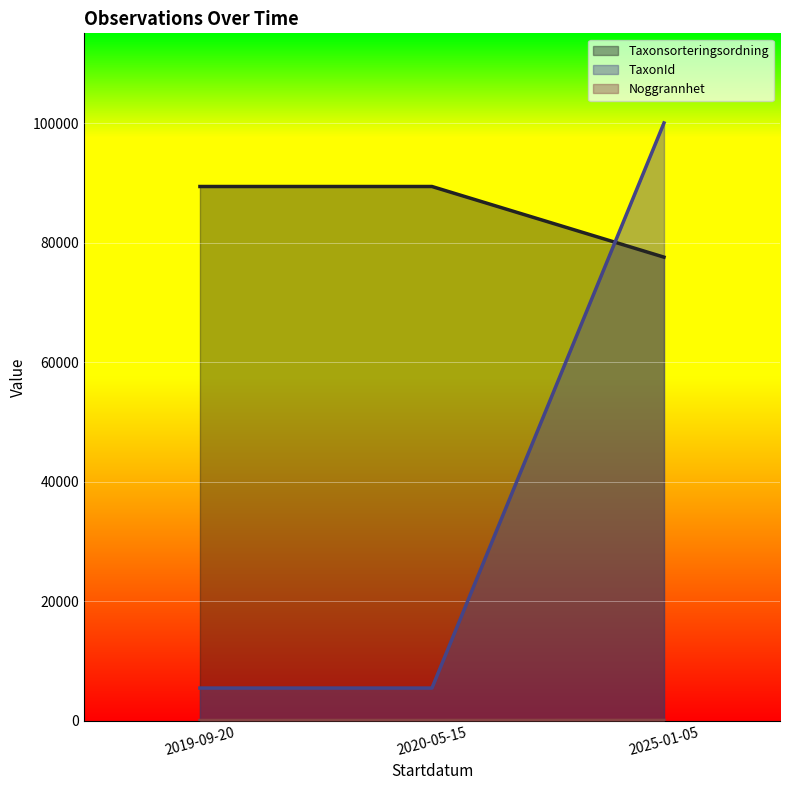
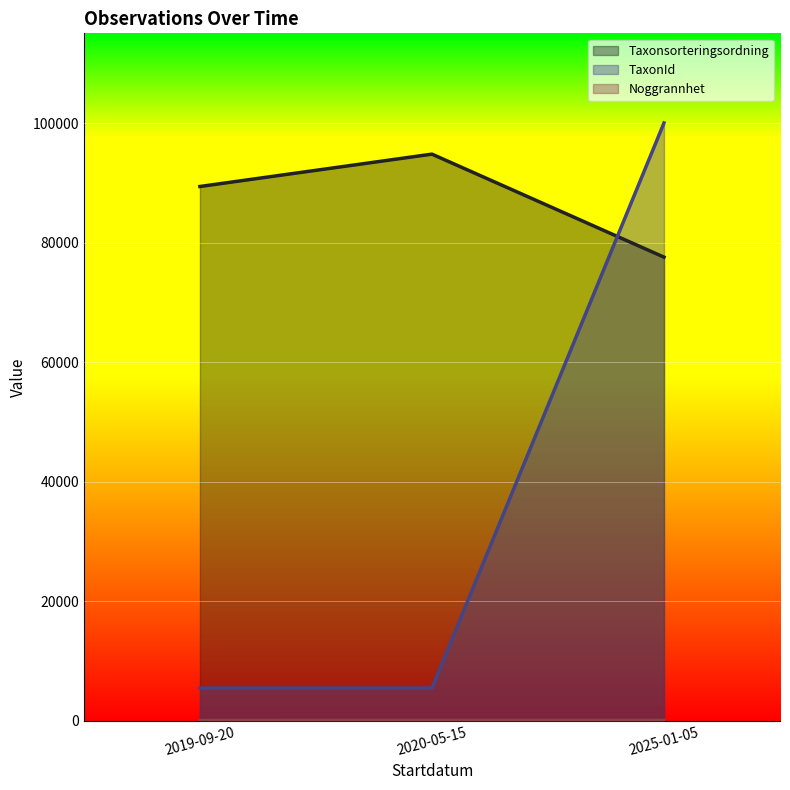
Taxonsorteringsordning, 2020-05-15: 89000 -> 95000
